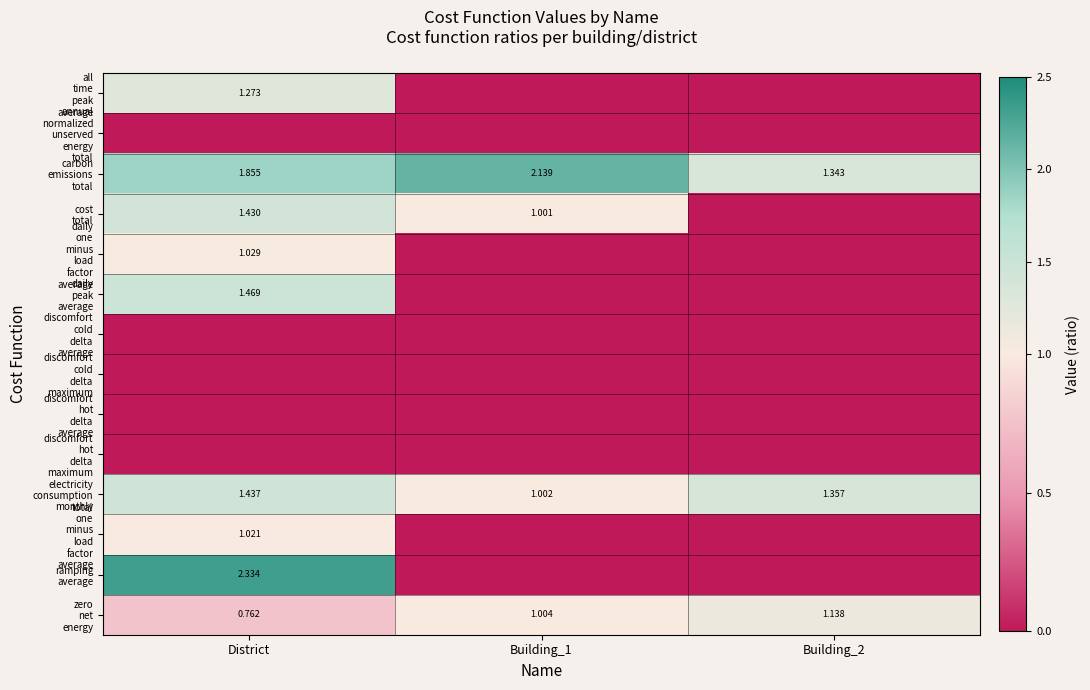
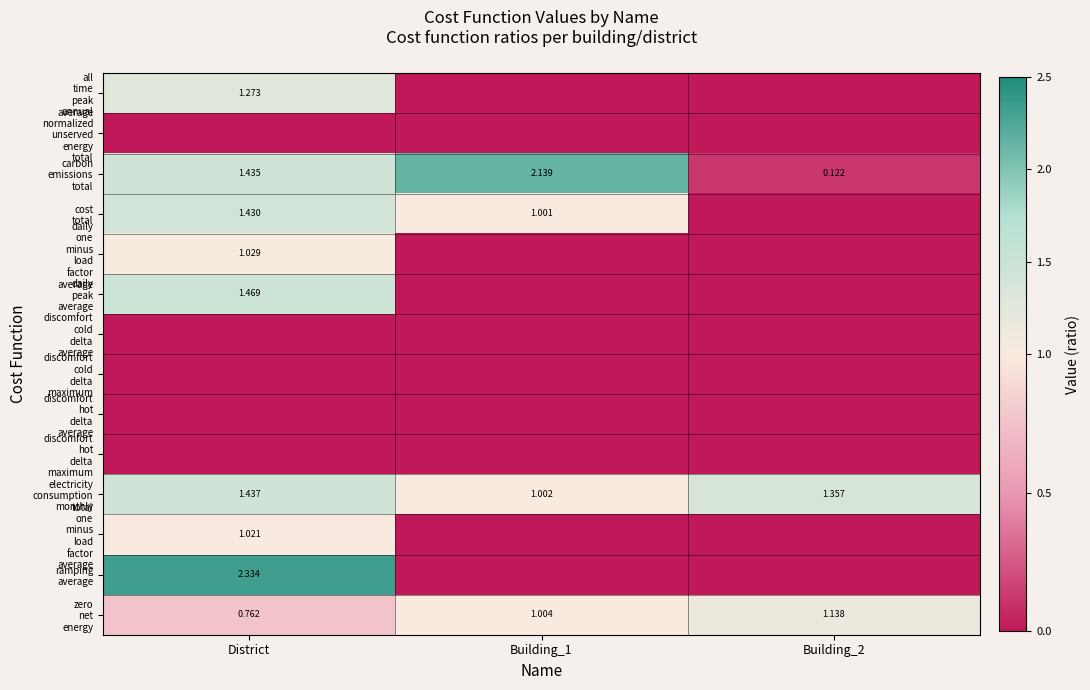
carbon emissions total, District: 1.855 -> 1.435
carbon emissions total, Building_2: 1.343 -> 0.122
